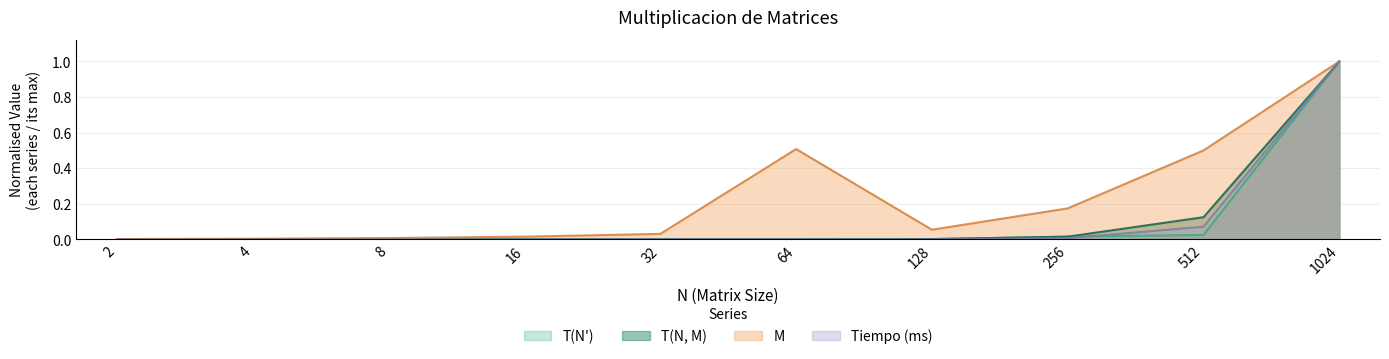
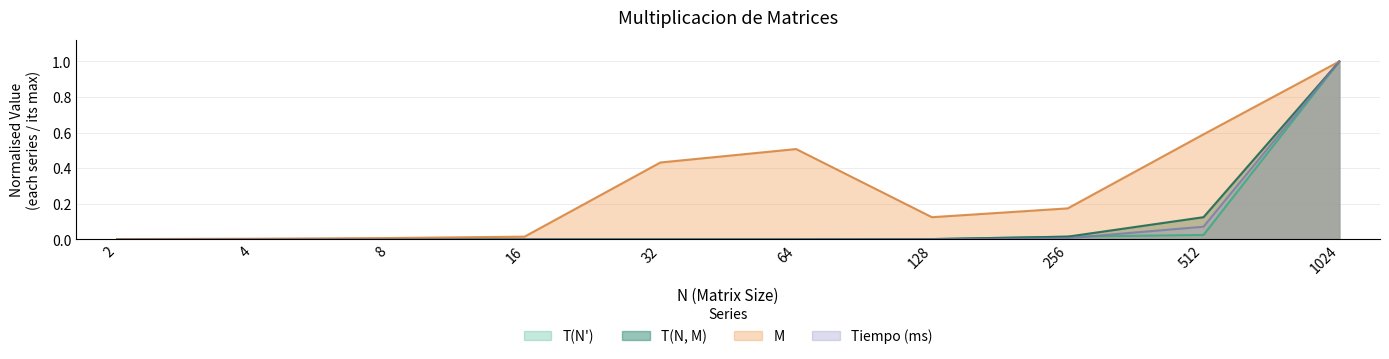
M, 32: 0.03 -> 0.43
M, 128: 0.05 -> 0.13
M, 512: 0.50 -> 0.59
